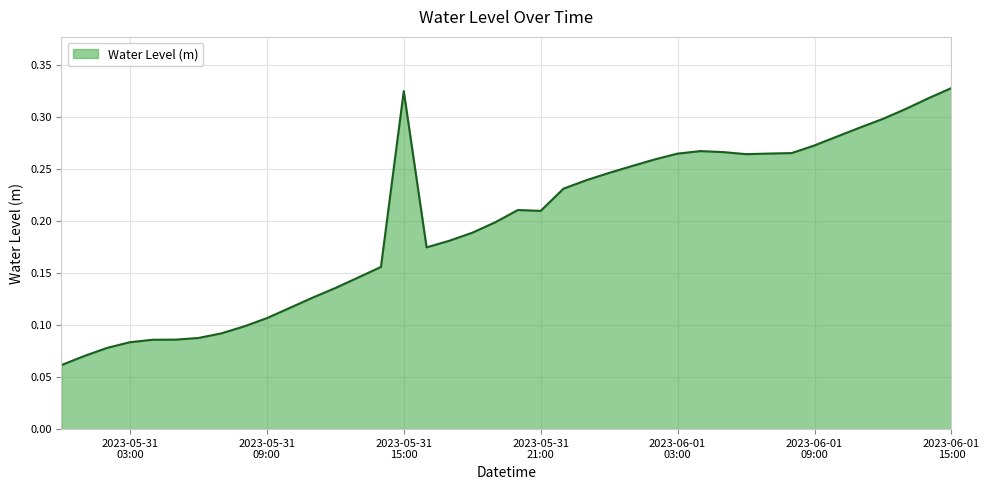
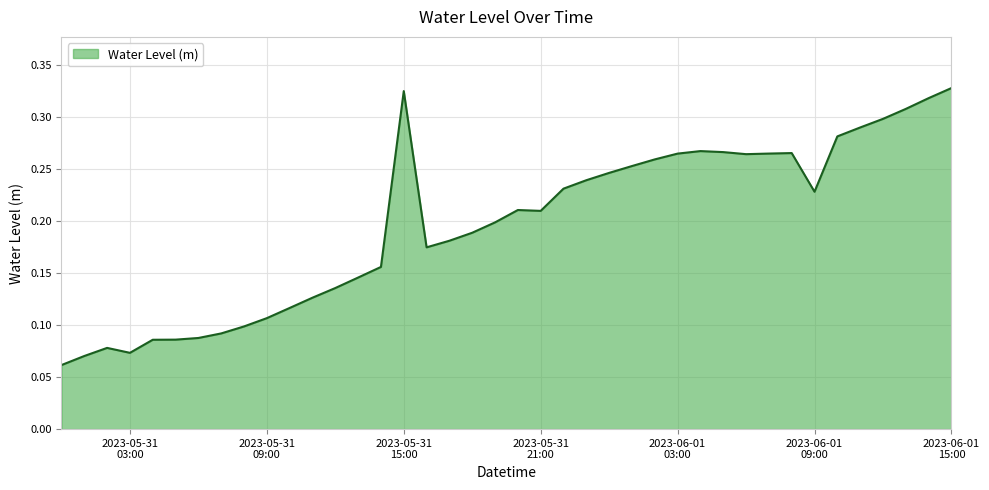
2023-05-31 03:00: 0.084 -> 0.073
2023-06-01 09:00: 0.273 -> 0.228
